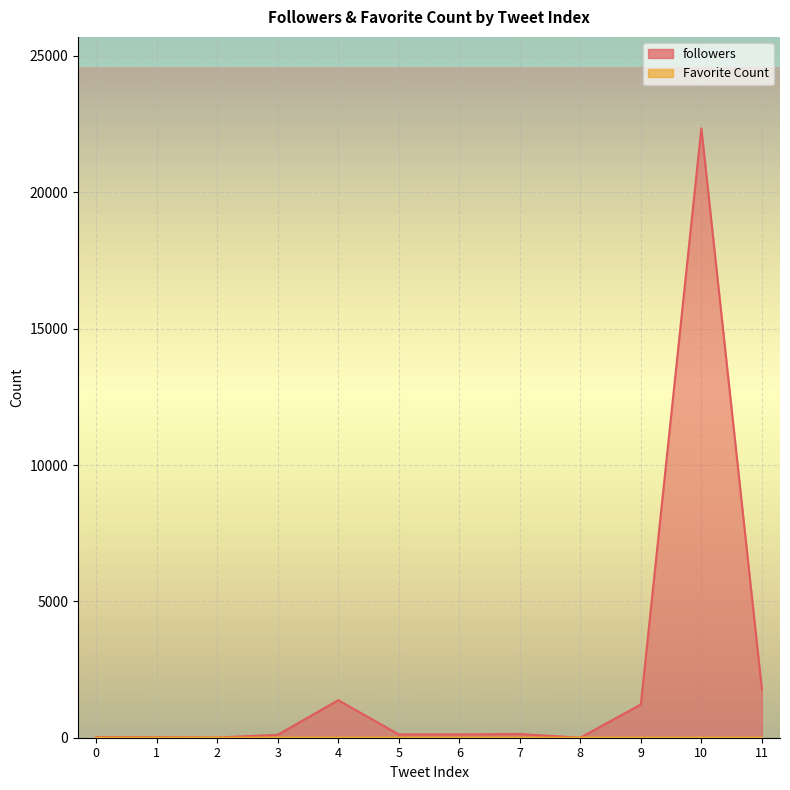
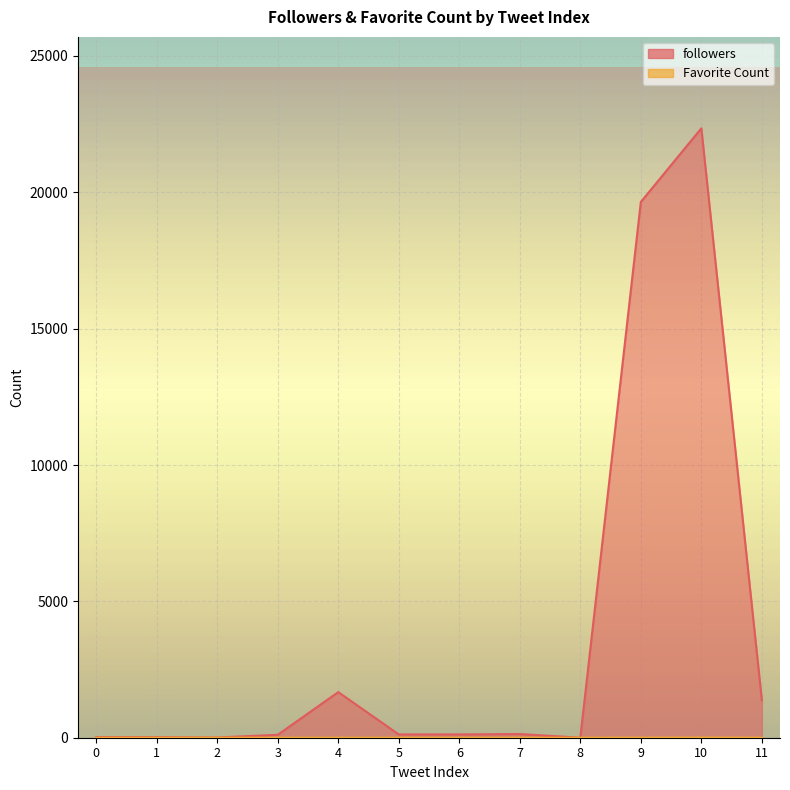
followers, 4: 1400 -> 1700
followers, 9: 1200 -> 19600
followers, 11: 1800 -> 1400
